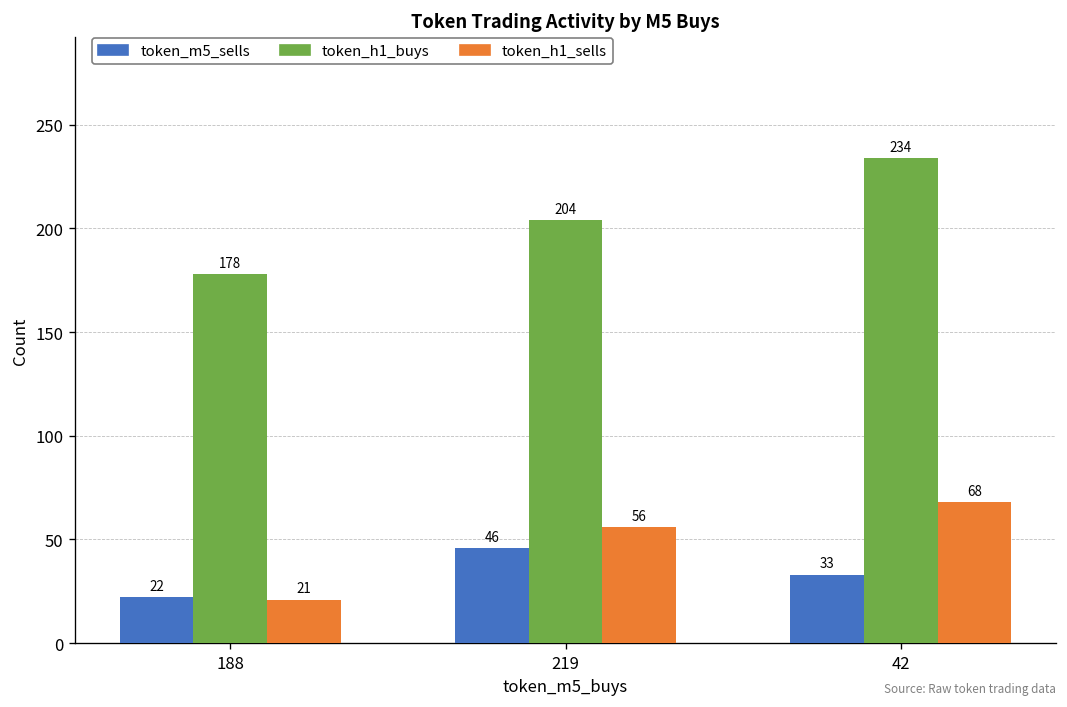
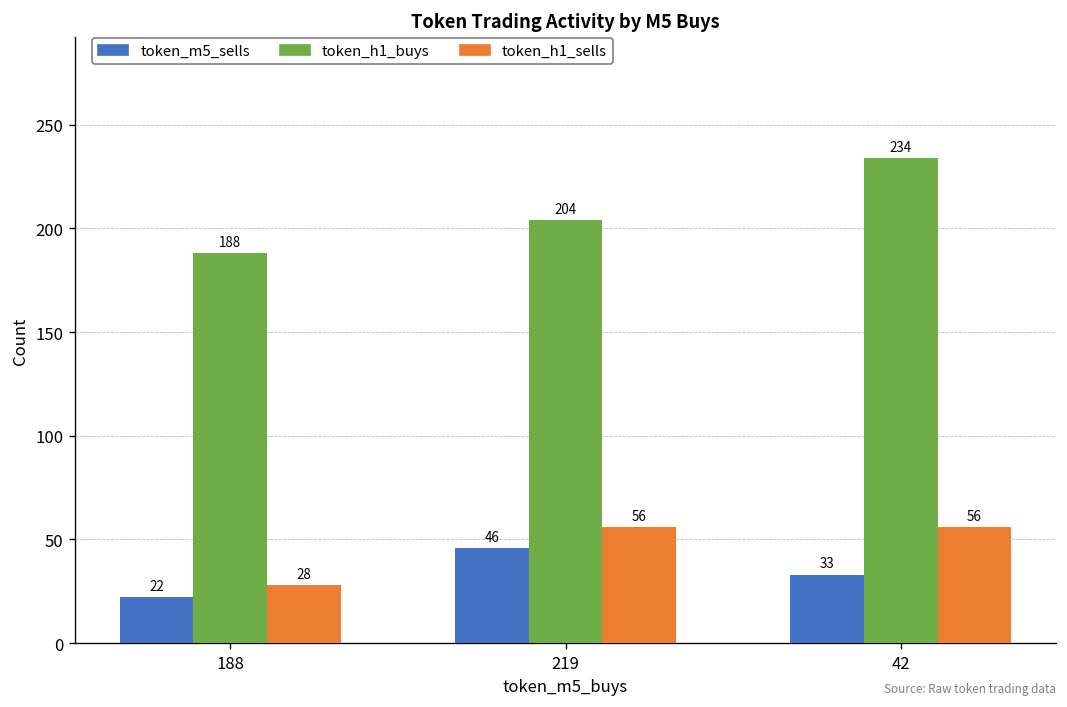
token_h1_buys, 188: 178 -> 188
token_h1_sells, 188: 21 -> 28
token_h1_sells, 42: 68 -> 56
